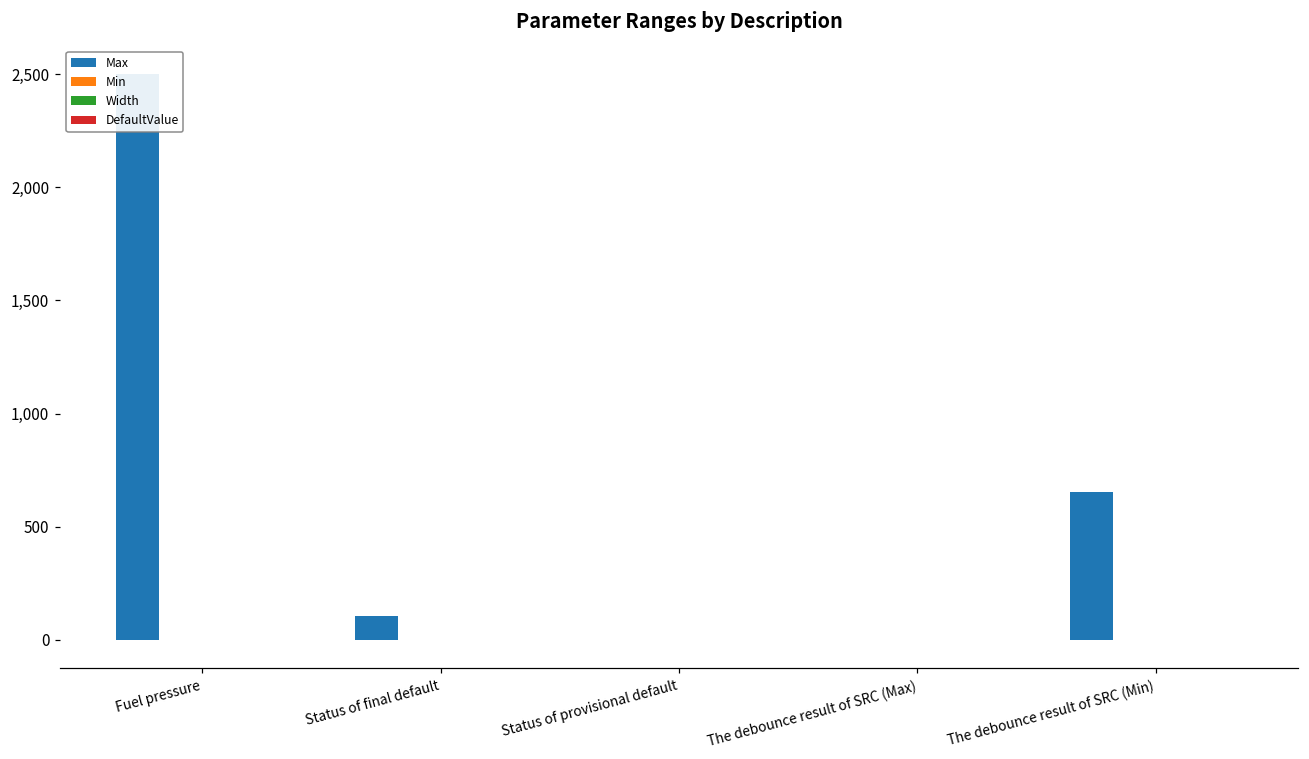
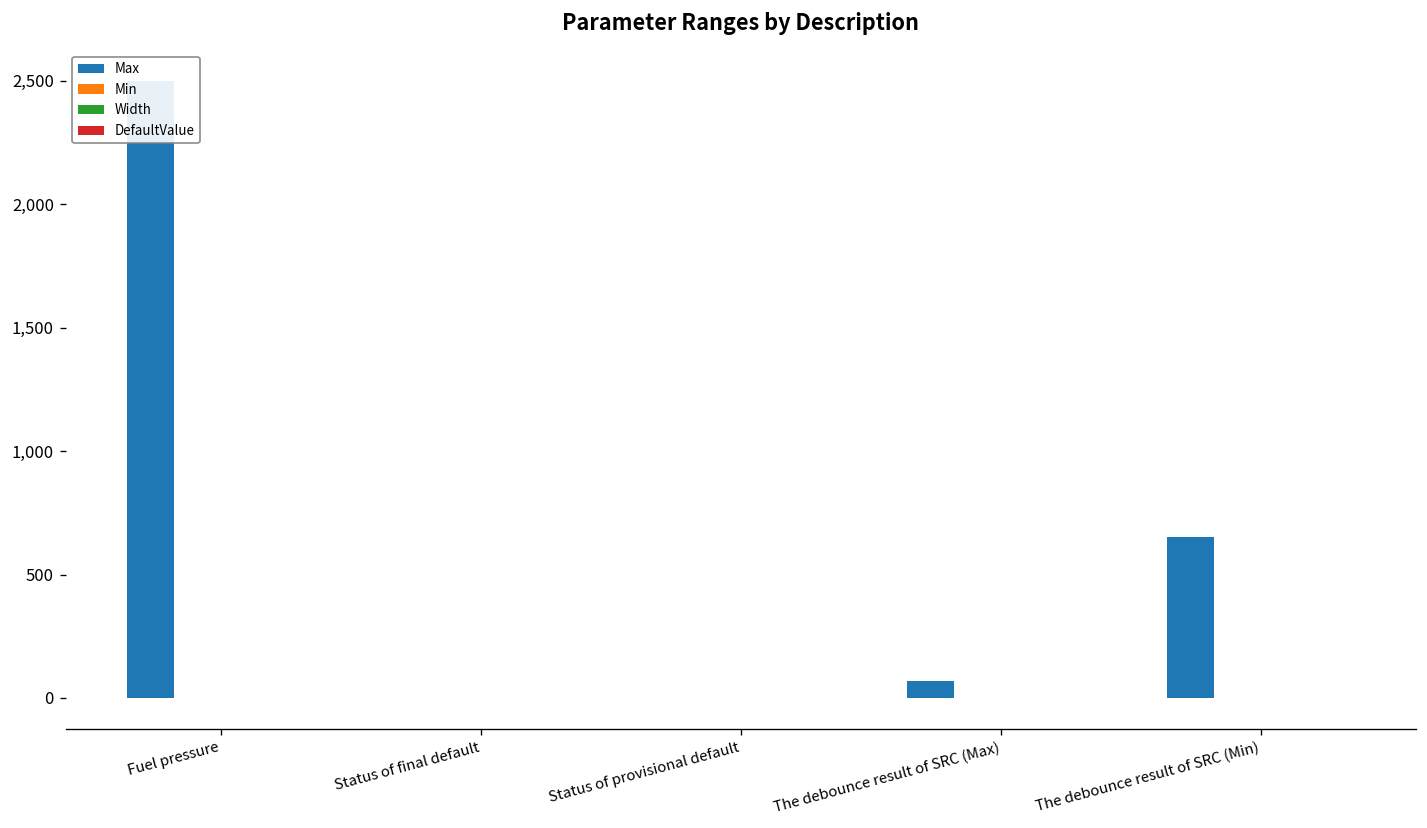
Max, Status of final default: 100 -> 0
Max, The debounce result of SRC (Max): 0 -> 70
